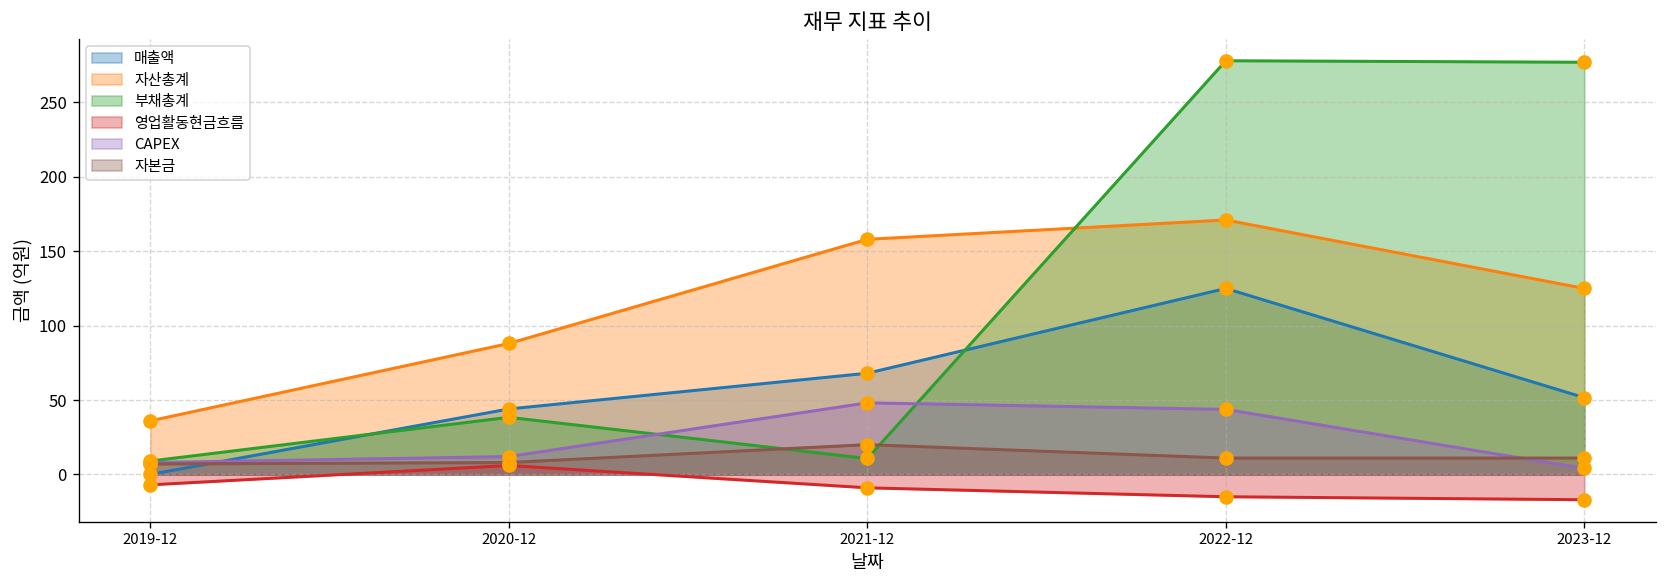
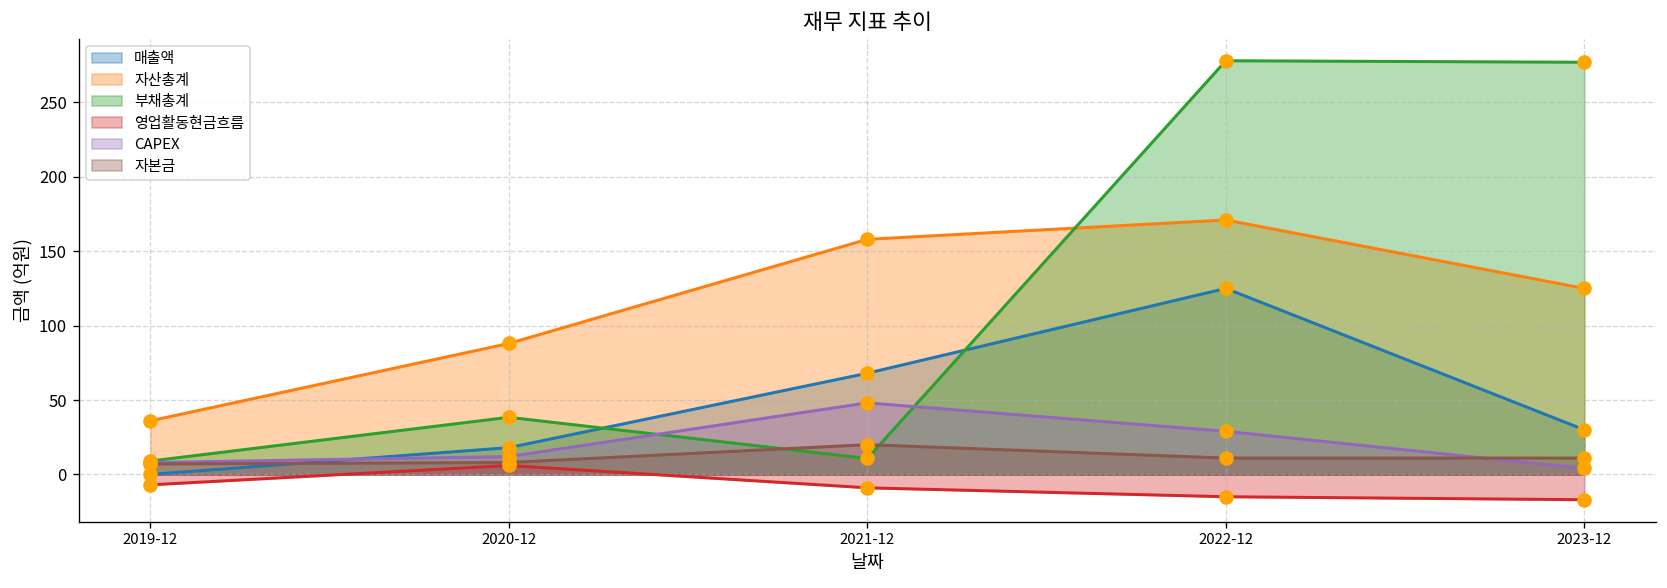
매출액, 2020-12: 44 -> 18
CAPEX, 2022-12: 44 -> 29
매출액, 2023-12: 52 -> 30
